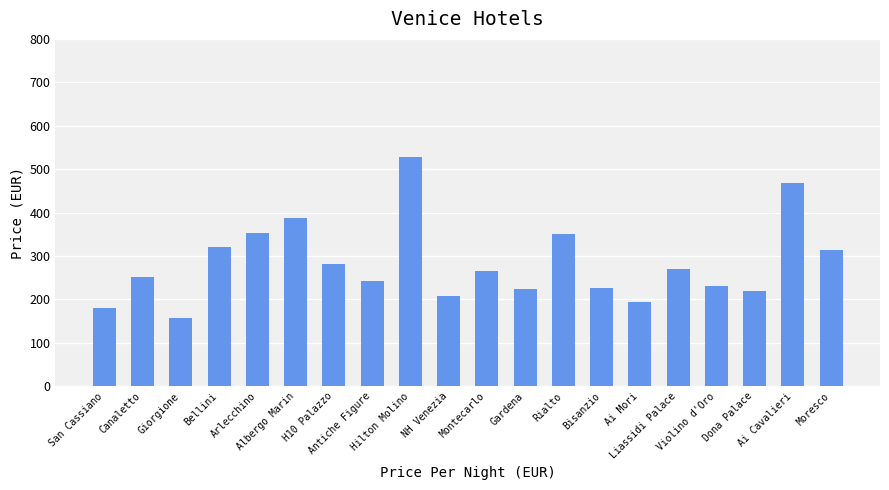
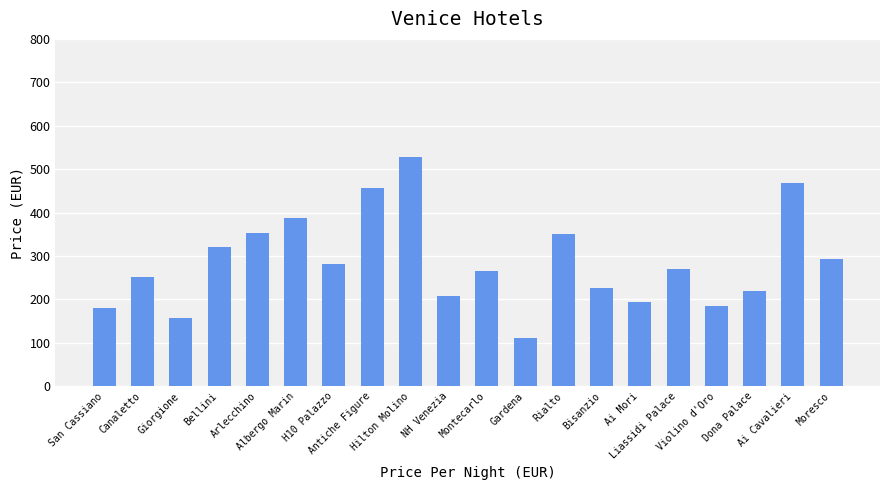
Antiche Figure: 240 -> 460
Gardena: 220 -> 110
Violino d'Oro: 230 -> 190
Moresco: 310 -> 290
